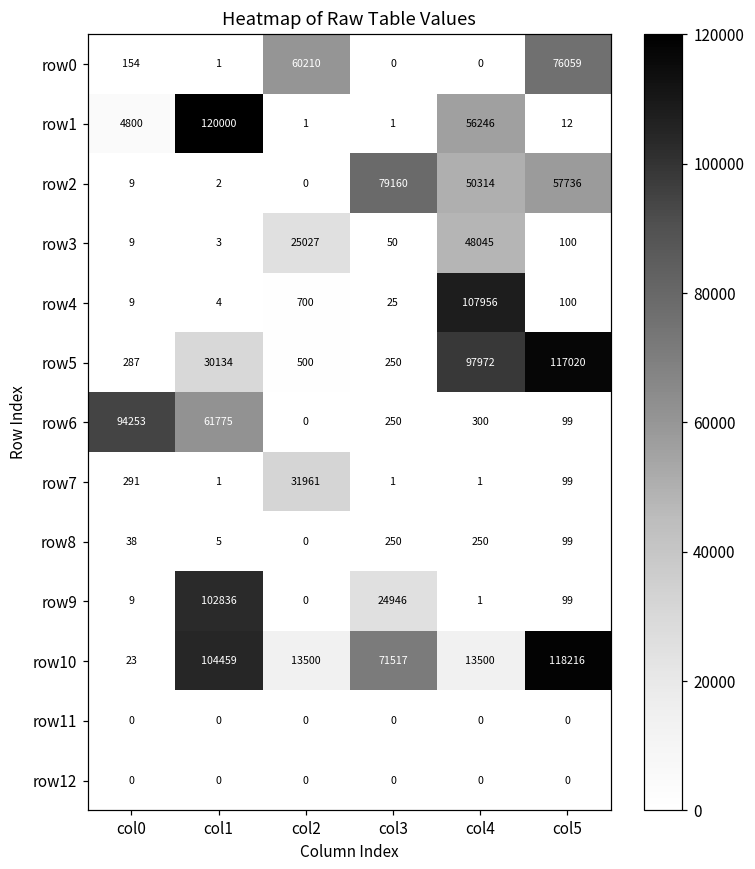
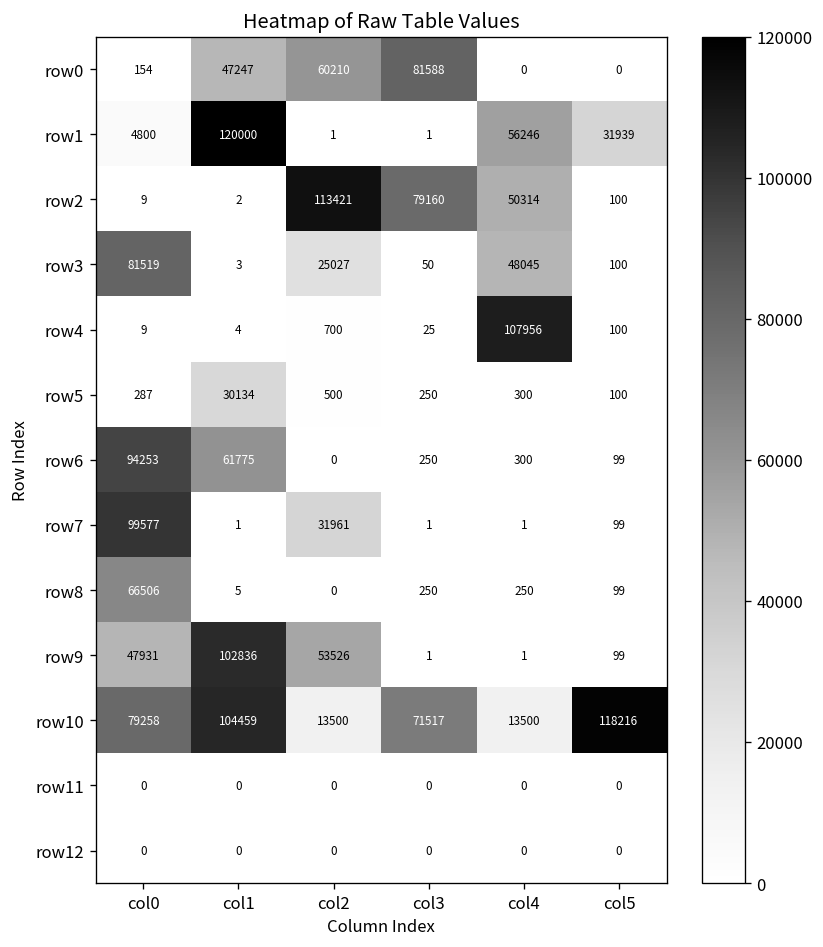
row0, col1: 1 -> 47247
row0, col3: 0 -> 81588
row0, col5: 76059 -> 0
row1, col5: 12 -> 31939
row2, col2: 0 -> 113421
row2, col5: 57736 -> 100
row3, col0: 9 -> 81519
row5, col4: 97972 -> 300
row5, col5: 117020 -> 100
row7, col0: 291 -> 99577
row8, col0: 38 -> 66506
row9, col0: 9 -> 47931
row9, col2: 0 -> 53526
row9, col3: 24946 -> 1
row10, col0: 23 -> 79258
